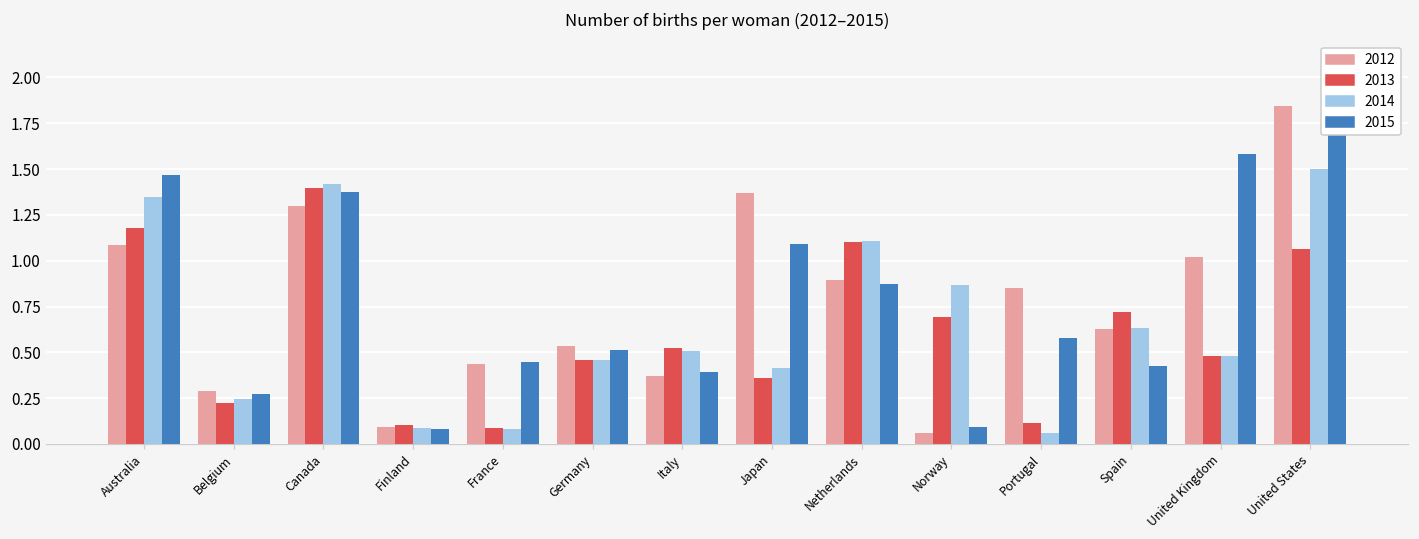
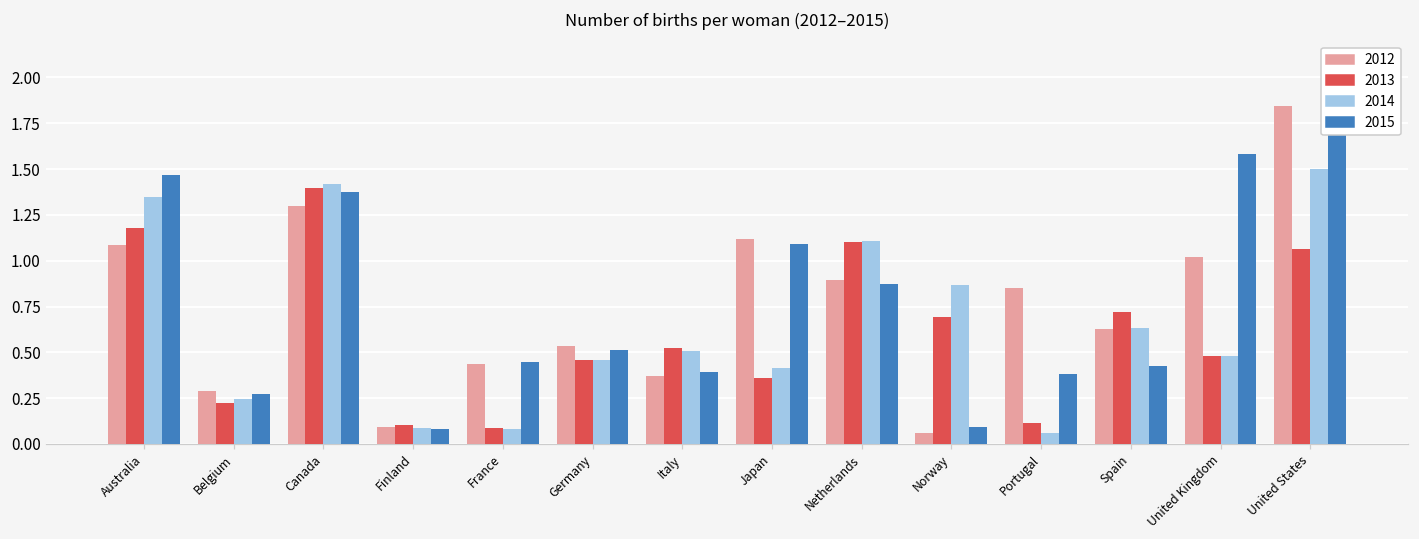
2012, Japan: 1.37 -> 1.12
2015, Portugal: 0.58 -> 0.38
